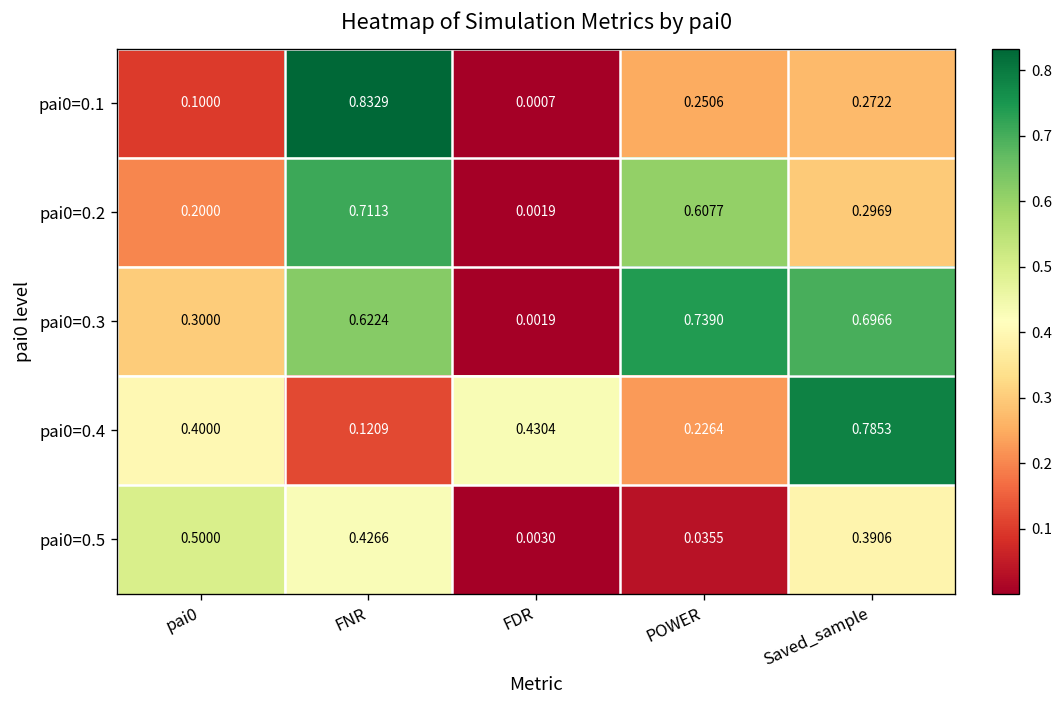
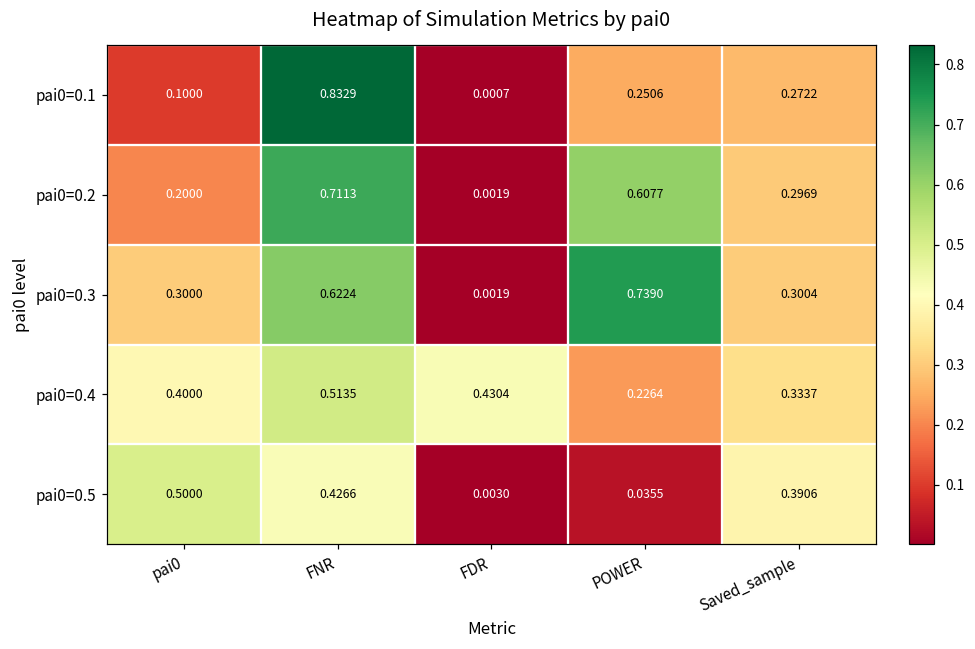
pai0=0.3, Saved_sample: 0.6966 -> 0.3004
pai0=0.4, FNR: 0.1209 -> 0.5135
pai0=0.4, Saved_sample: 0.7853 -> 0.3337
